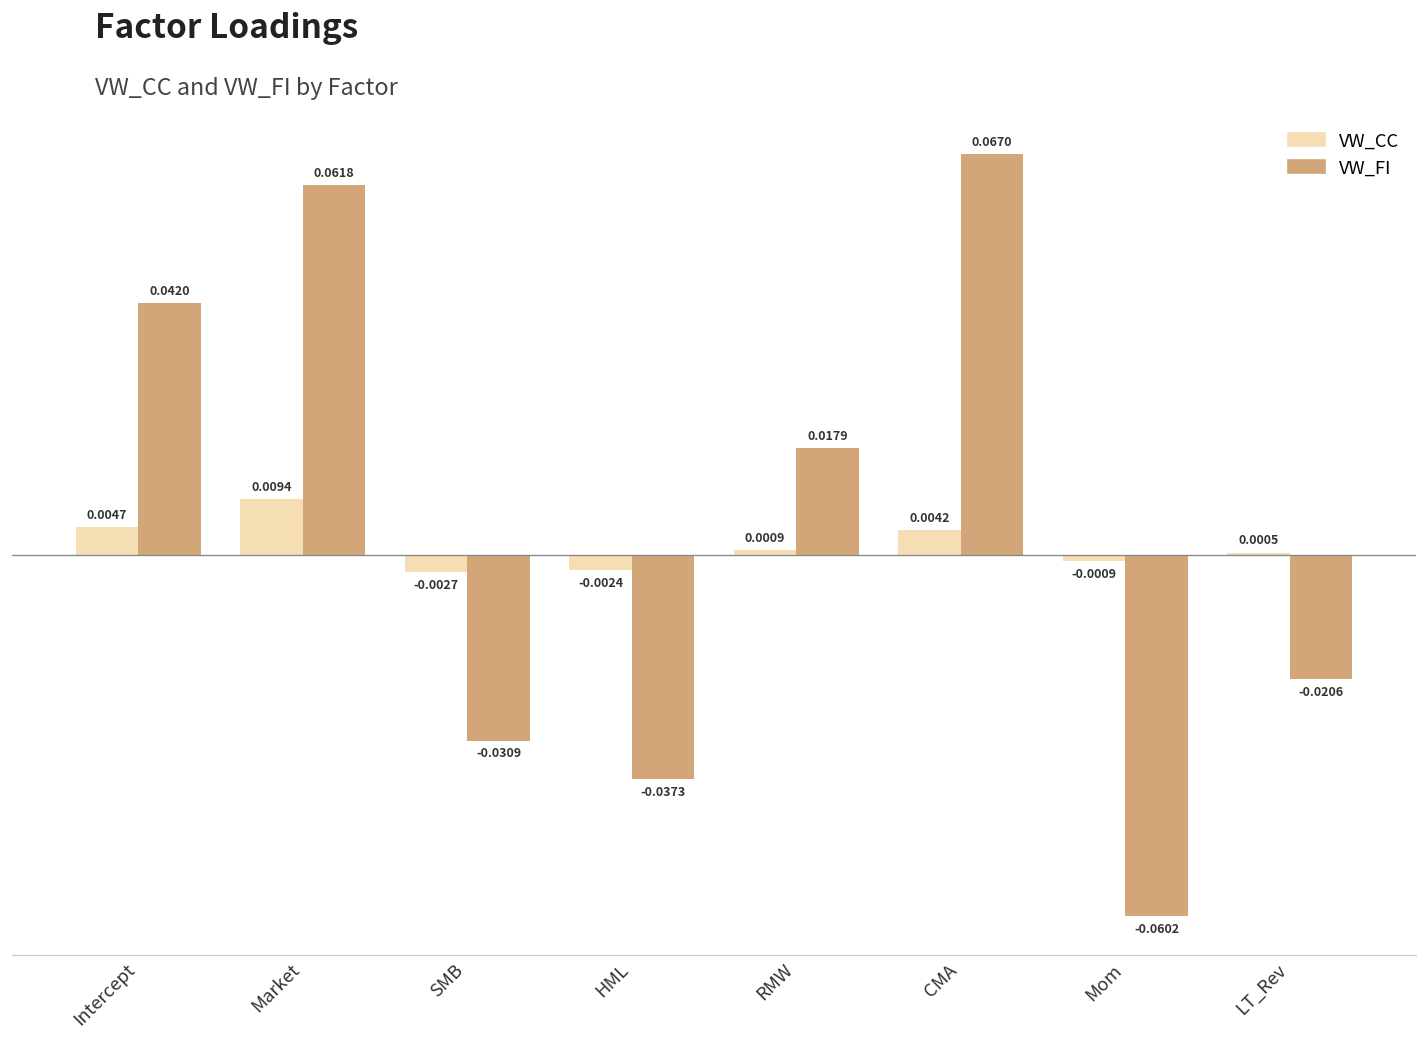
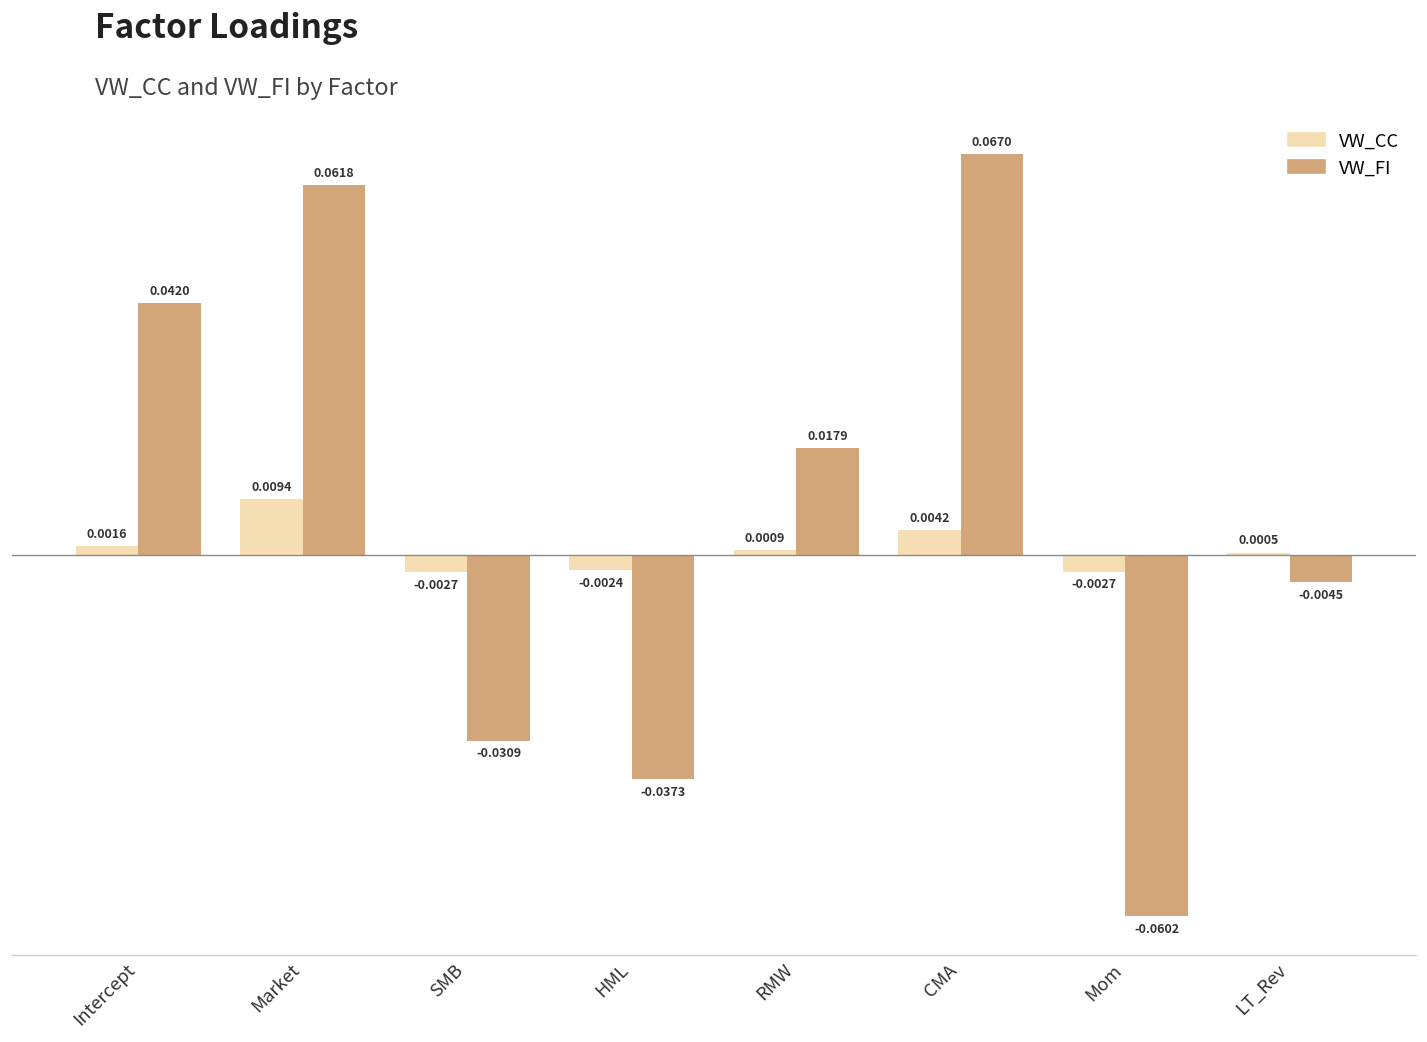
VW_CC, Intercept: 0.0047 -> 0.0016
VW_CC, Mom: -0.0009 -> -0.0027
VW_FI, LT_Rev: -0.0206 -> -0.0045
